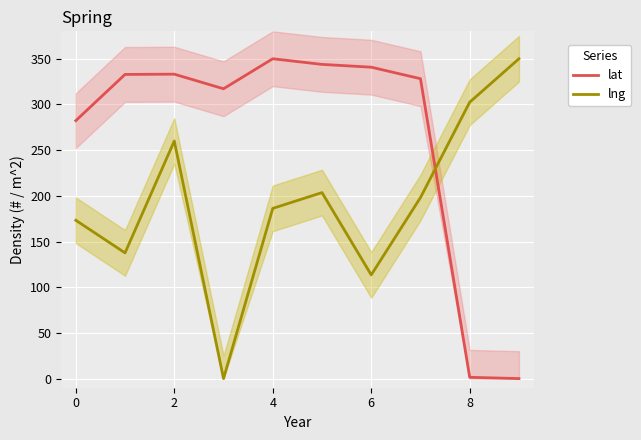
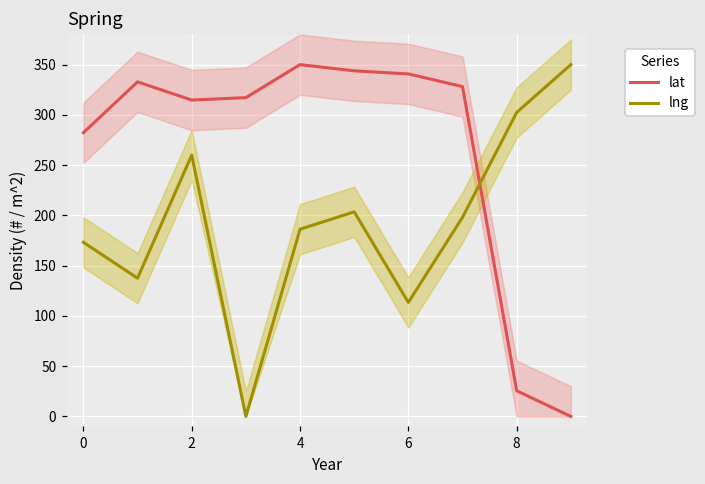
lat, 2: 330 -> 310
lat, 8: 0 -> 30
